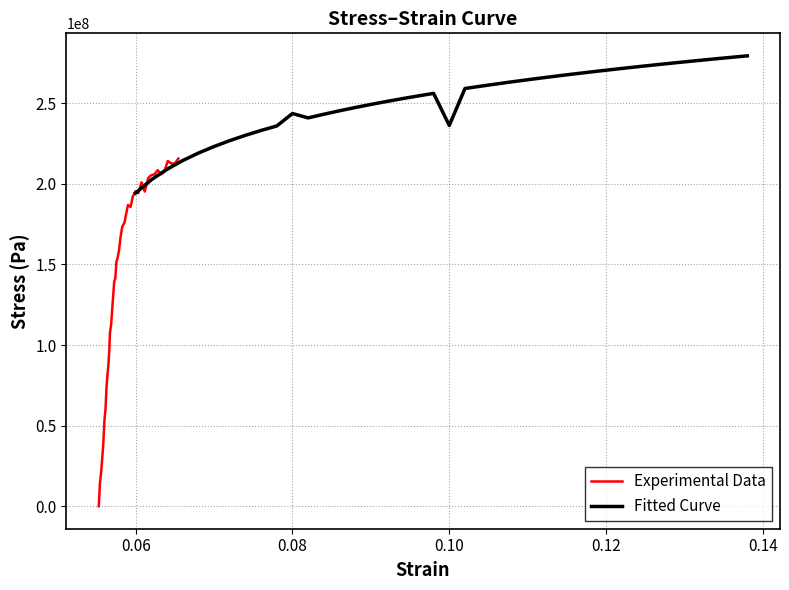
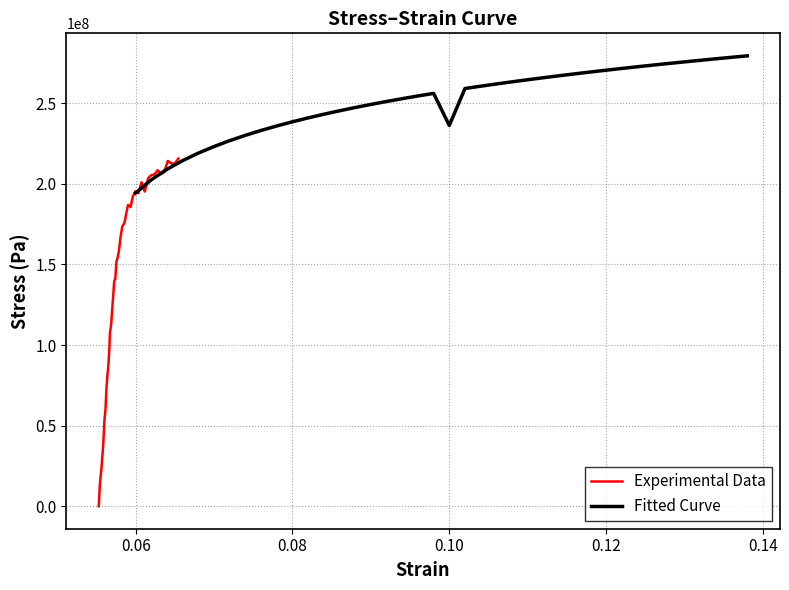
Fitted Curve, 0.08: 244000000 -> 239000000
